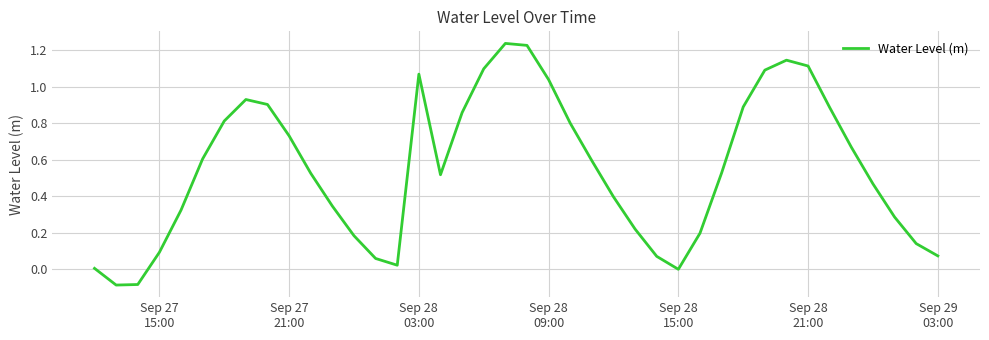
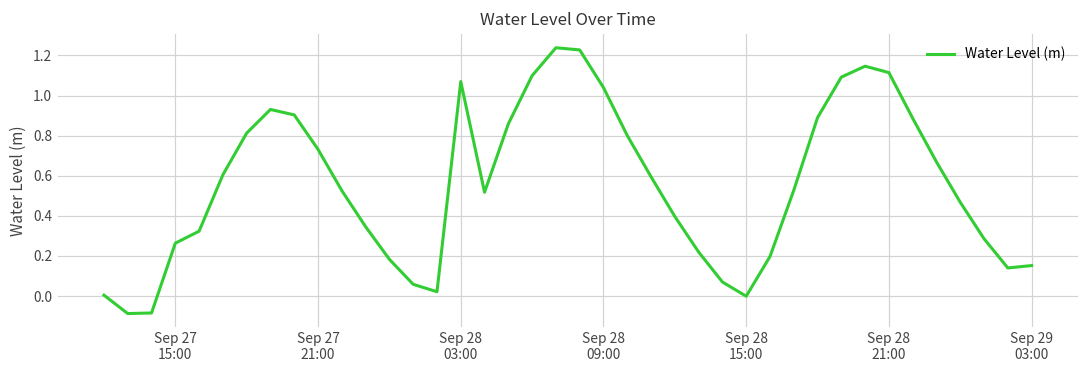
Sep 27 15:00: 0.09 -> 0.26
Sep 29 03:00: 0.07 -> 0.15
